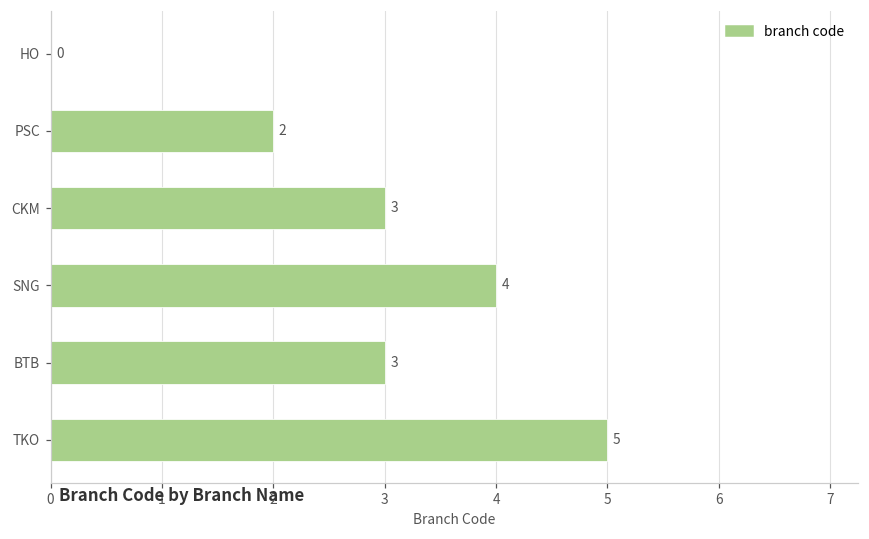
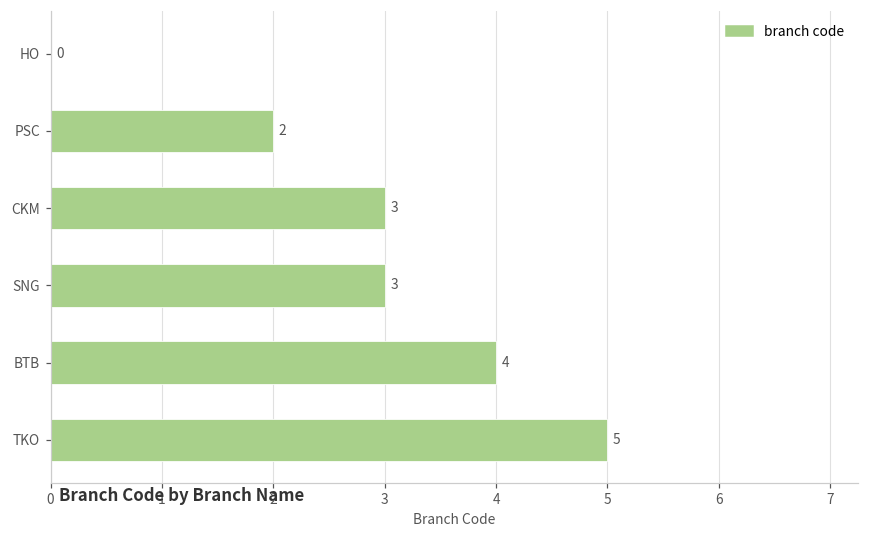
SNG: 4 -> 3
BTB: 3 -> 4
